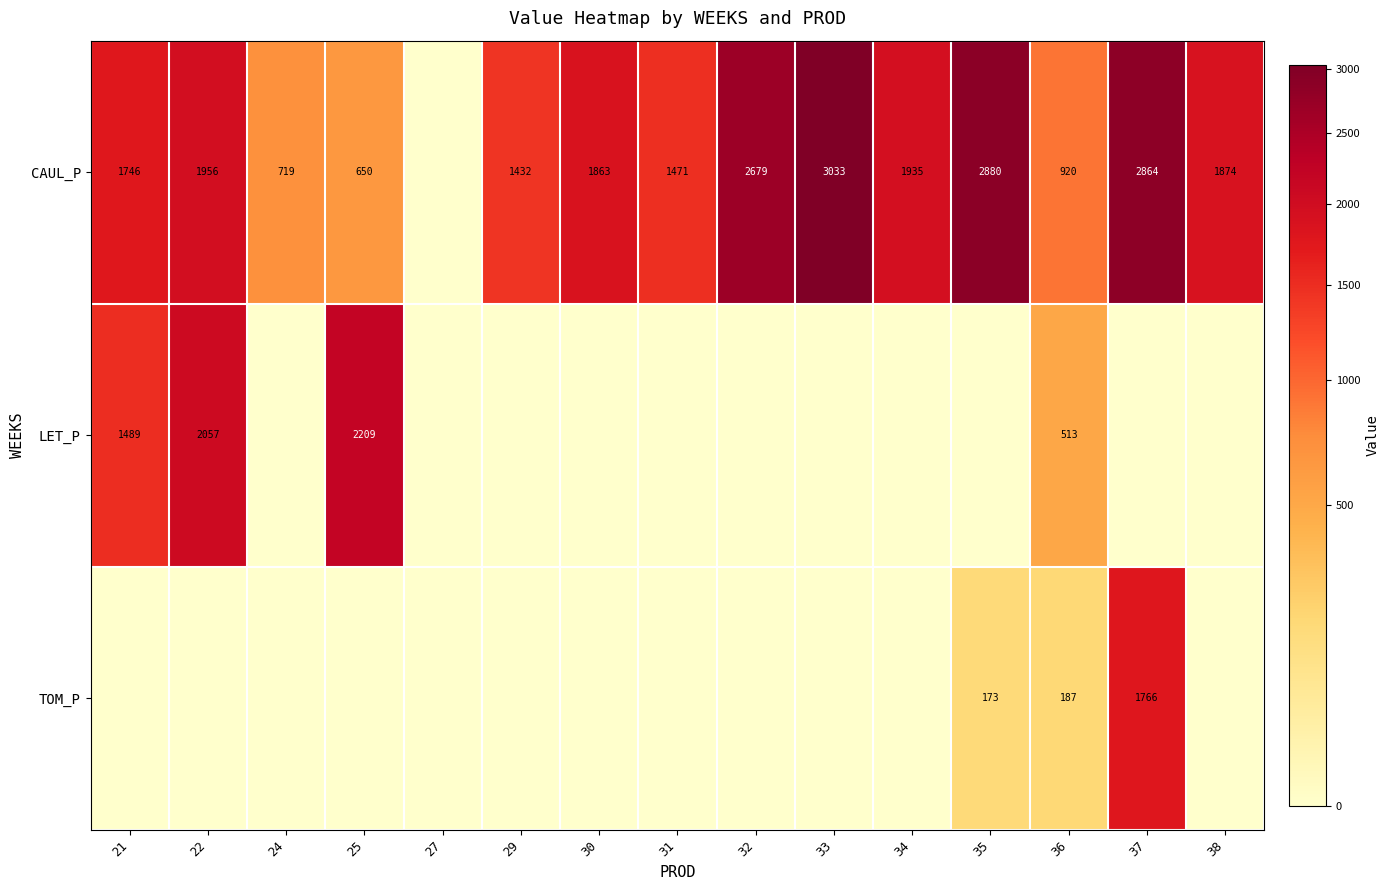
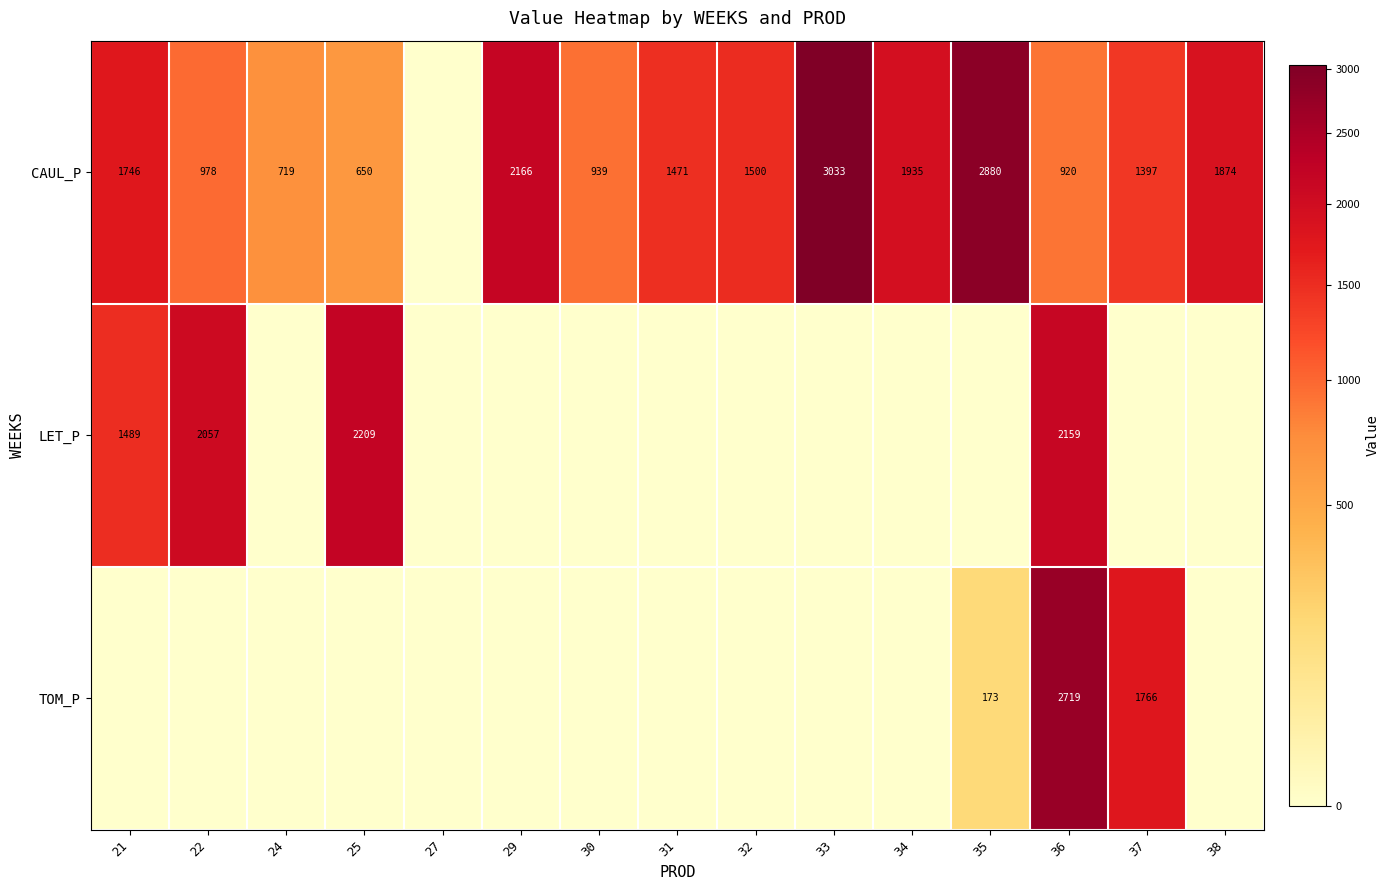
CAUL_P, 22: 1956 -> 978
CAUL_P, 29: 1432 -> 2166
CAUL_P, 30: 1863 -> 939
CAUL_P, 32: 2679 -> 1500
CAUL_P, 37: 2864 -> 1397
LET_P, 36: 513 -> 2159
TOM_P, 36: 187 -> 2719
